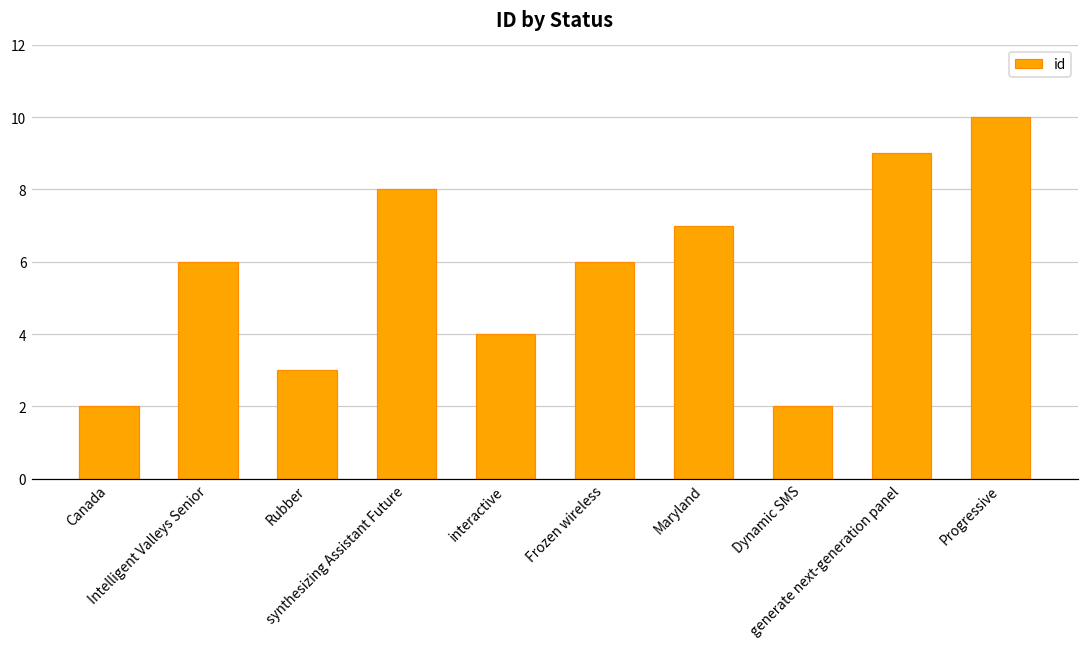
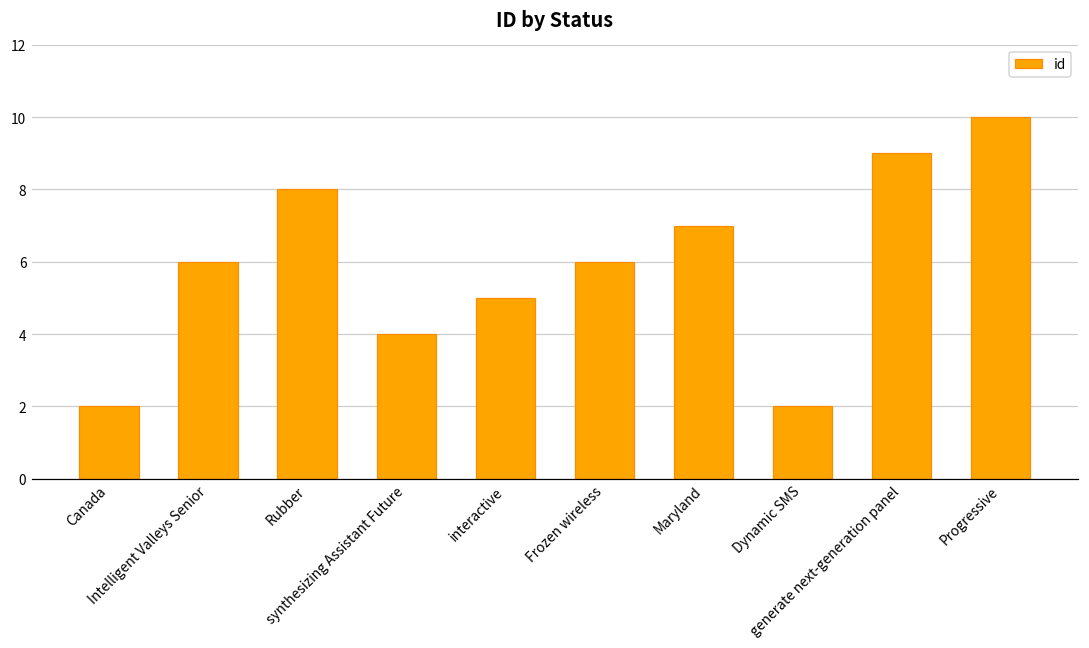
Rubber: 3 -> 8
synthesizing Assistant Future: 8 -> 4
interactive: 4 -> 5
